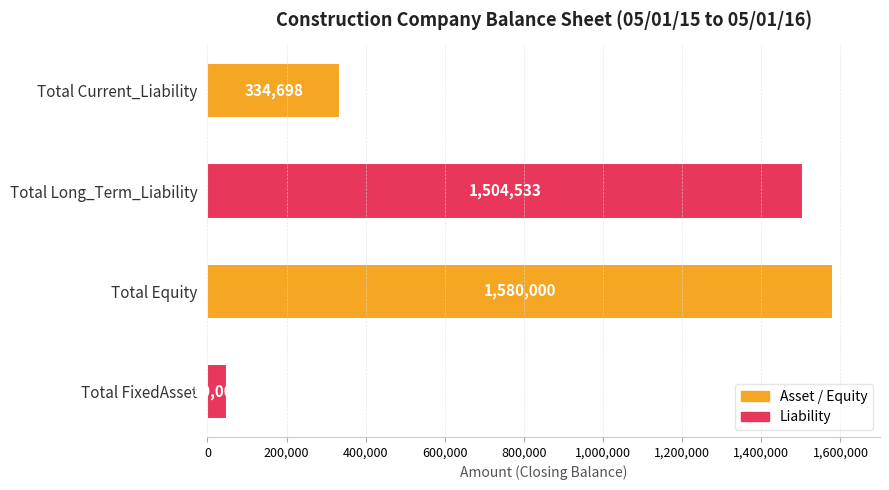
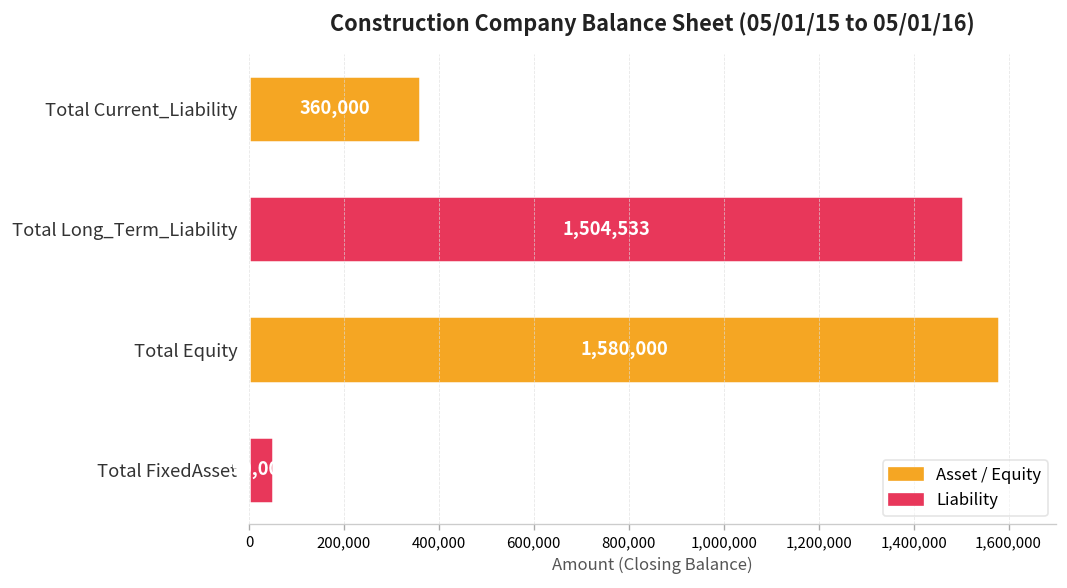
Total Current_Liability: 334,698 -> 360,000
